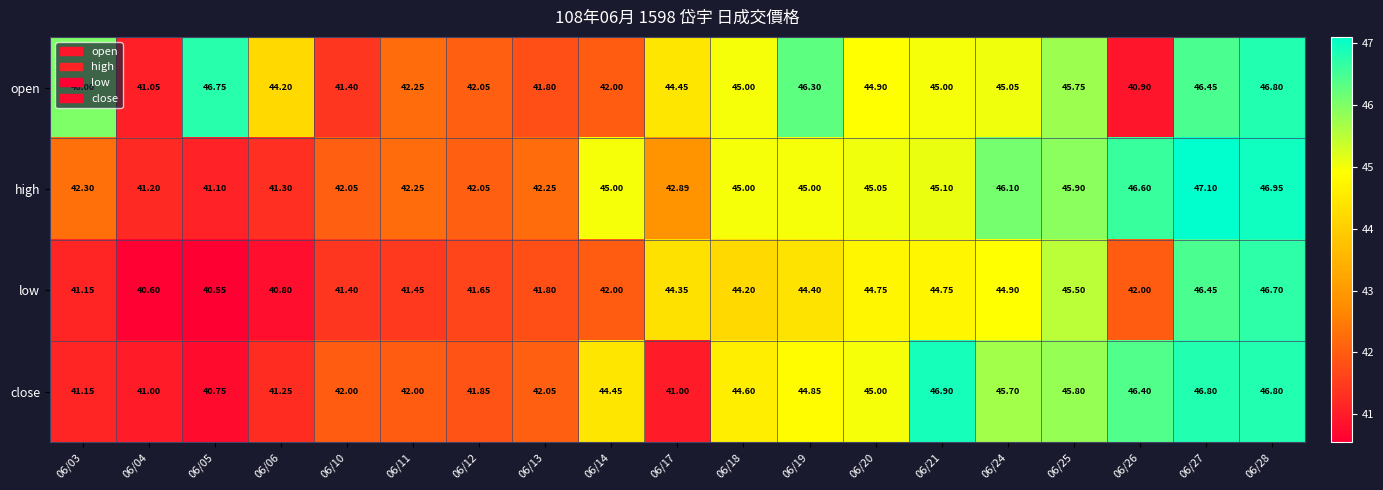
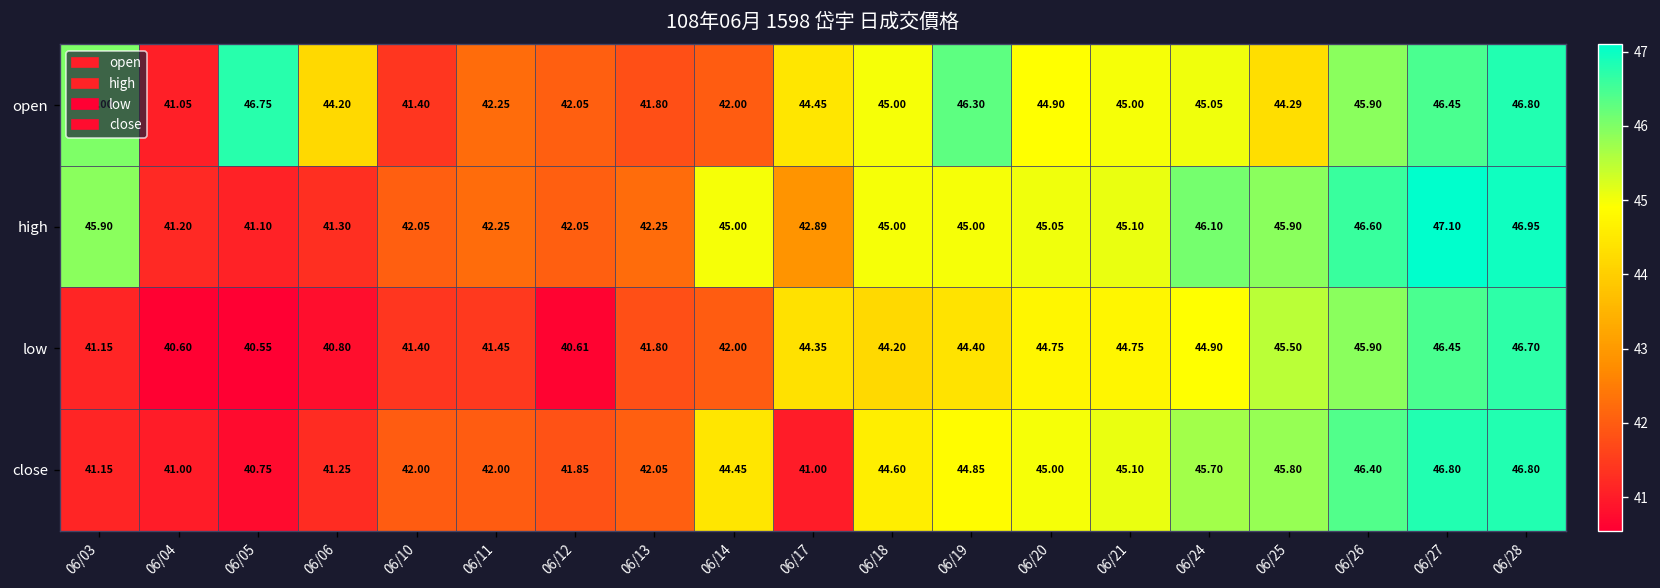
open, 06/25: 45.75 -> 44.29
open, 06/26: 40.90 -> 45.90
high, 06/03: 42.30 -> 45.90
low, 06/12: 41.65 -> 40.61
low, 06/26: 42.00 -> 45.90
close, 06/21: 46.90 -> 45.10
